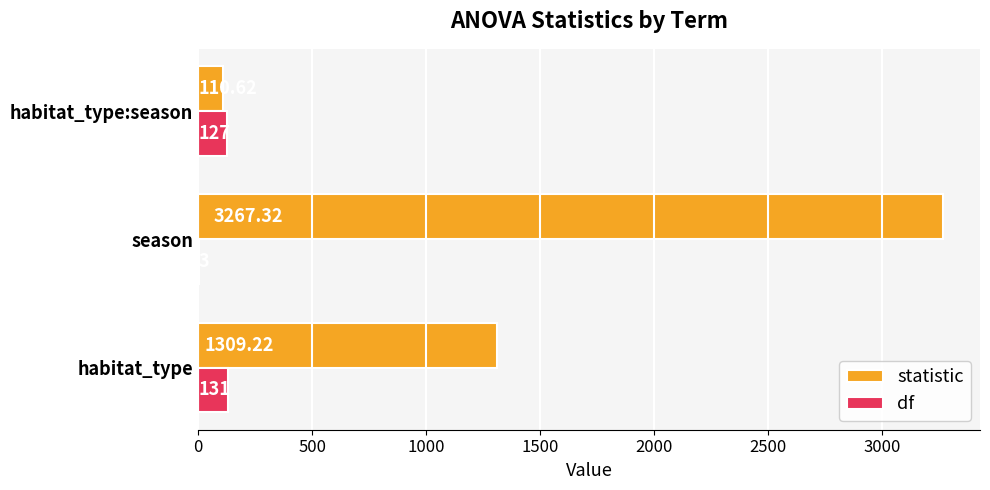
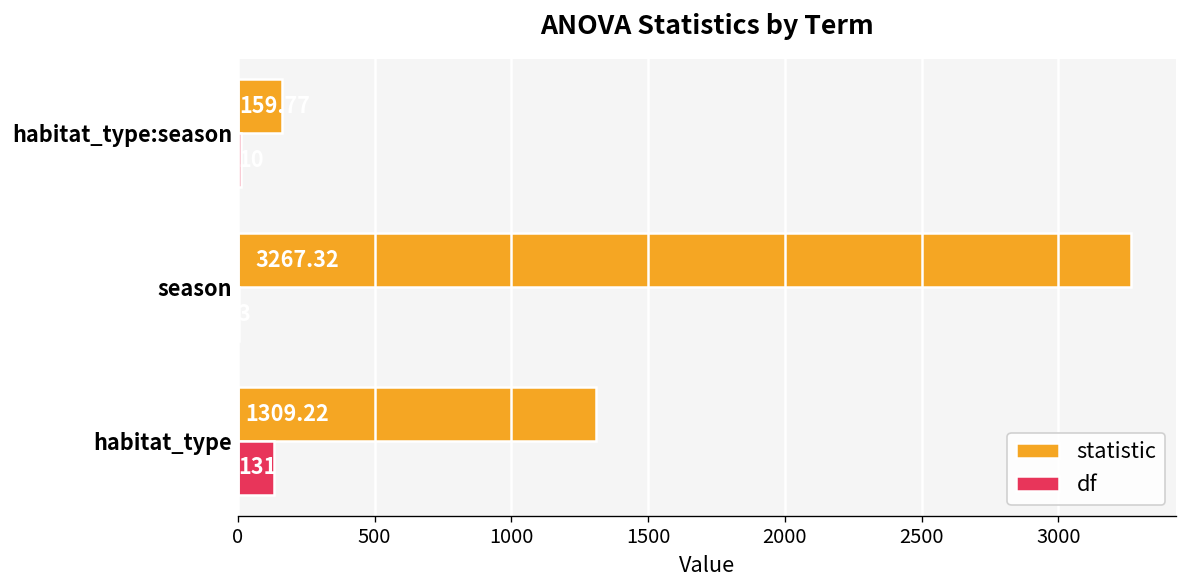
statistic, habitat_type:season: 110 -> 160
df, habitat_type:season: 130 -> 10
